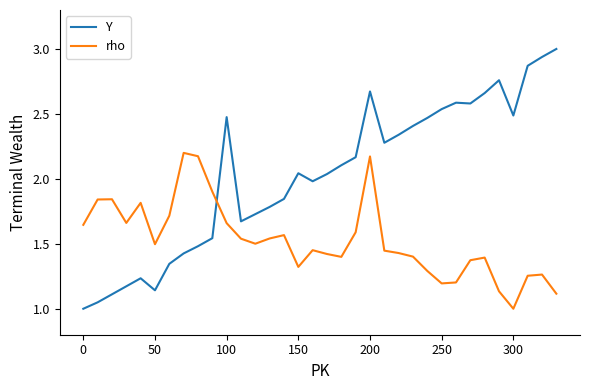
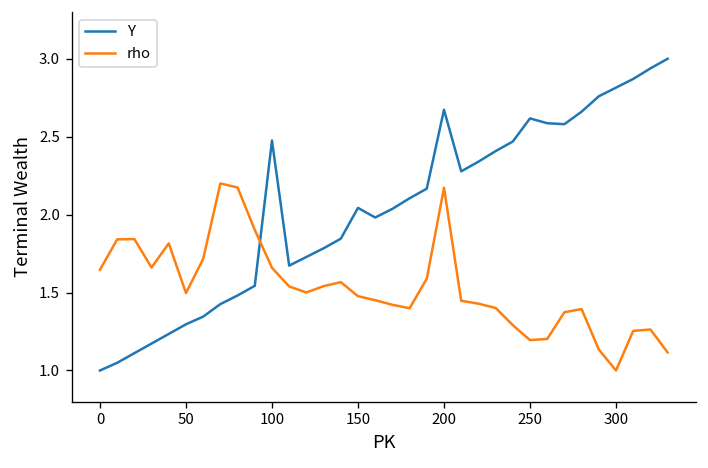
Y, 50: 1.14 -> 1.30
rho, 150: 1.32 -> 1.48
Y, 250: 2.54 -> 2.62
Y, 300: 2.49 -> 2.81
